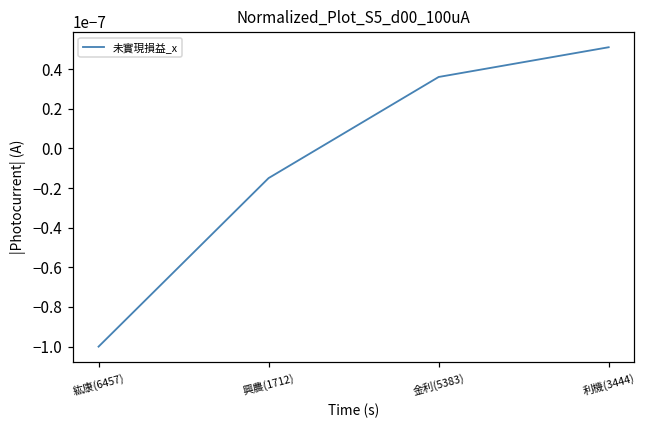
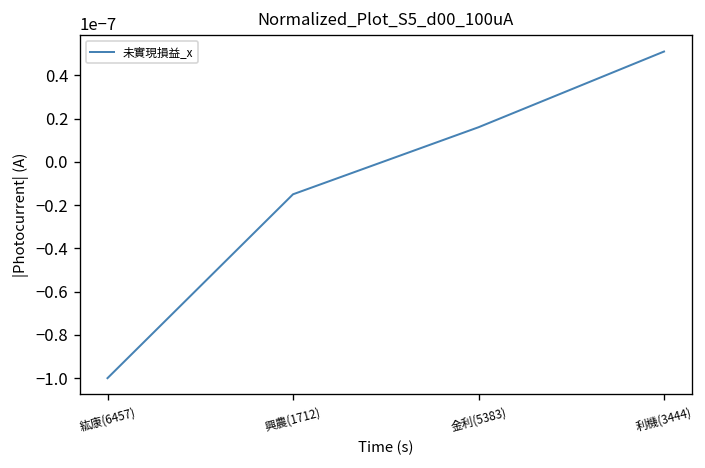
金利(5383): 0.000000036 -> 0.000000016
